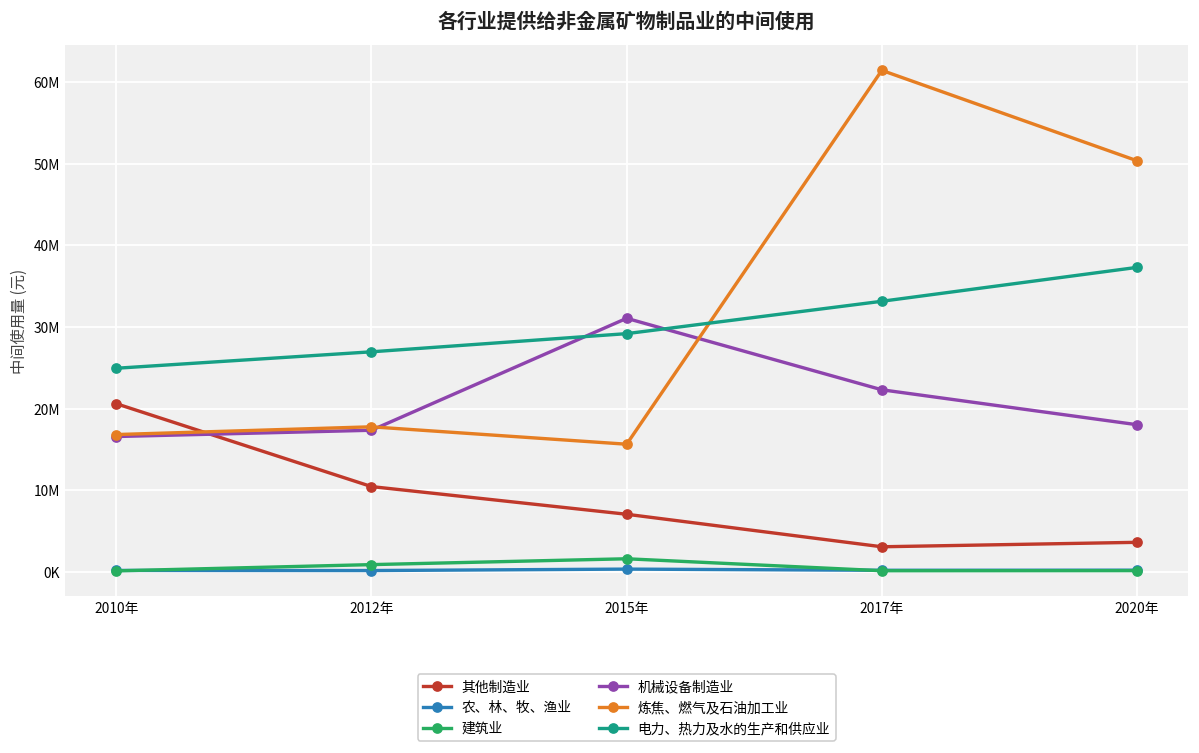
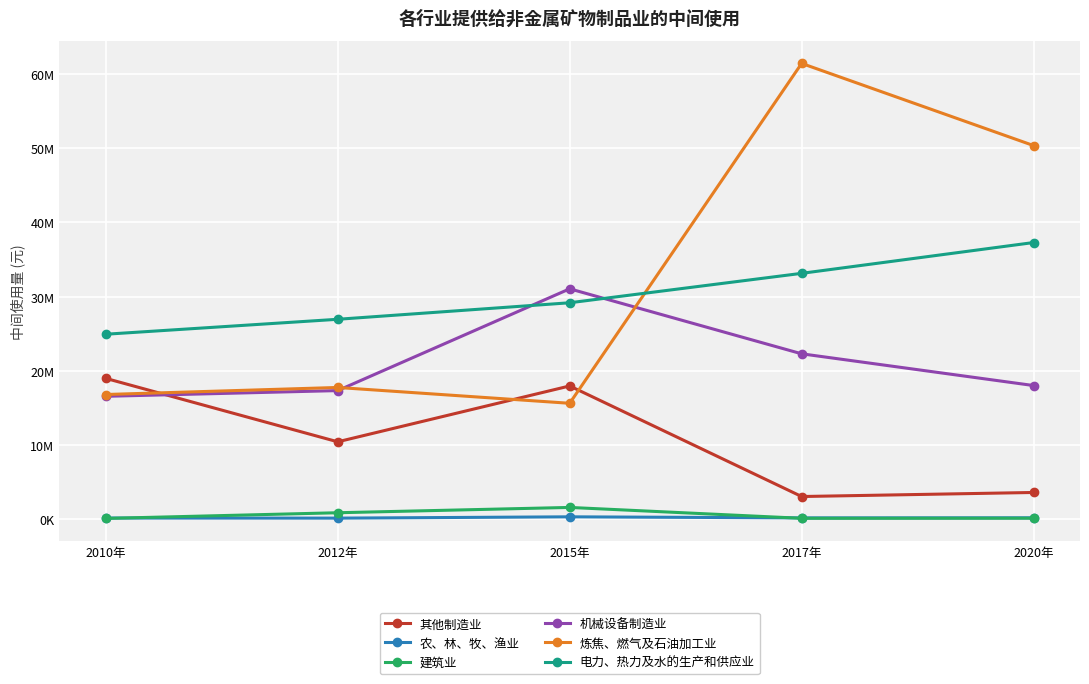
其他制造业, 2010年: 21000000 -> 19000000
其他制造业, 2015年: 7000000 -> 18000000
